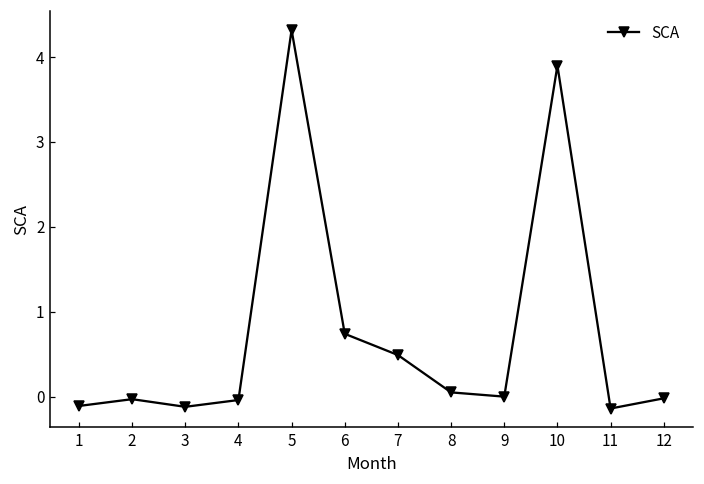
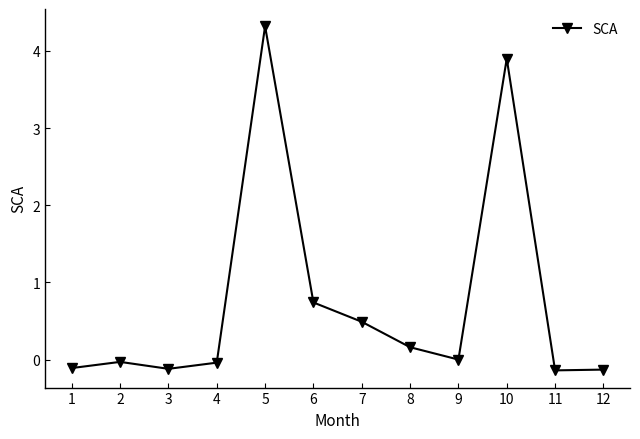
8: 0.1 -> 0.2
12: 0.0 -> -0.1
